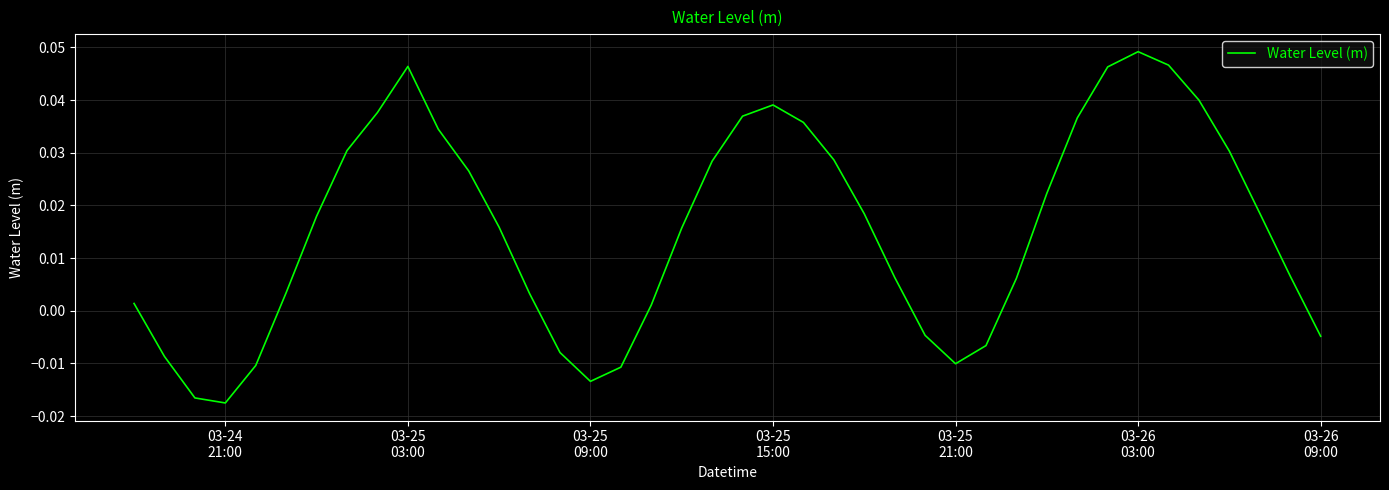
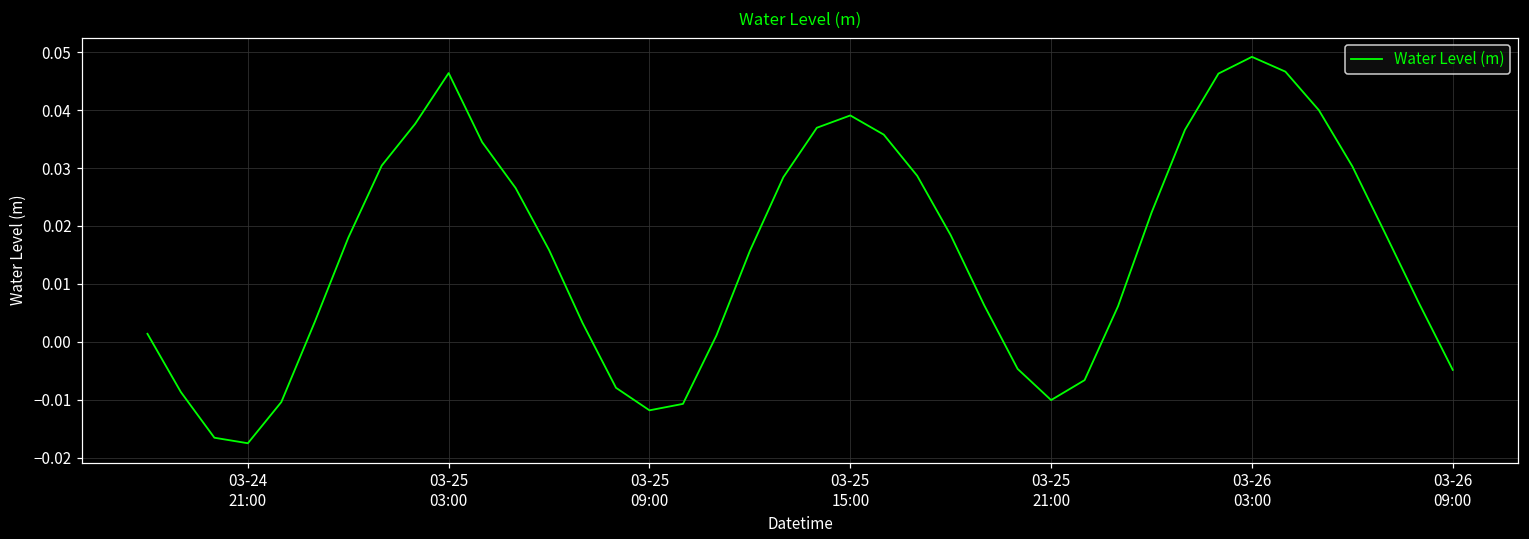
03-25 09:00: -0.013 -> -0.012
